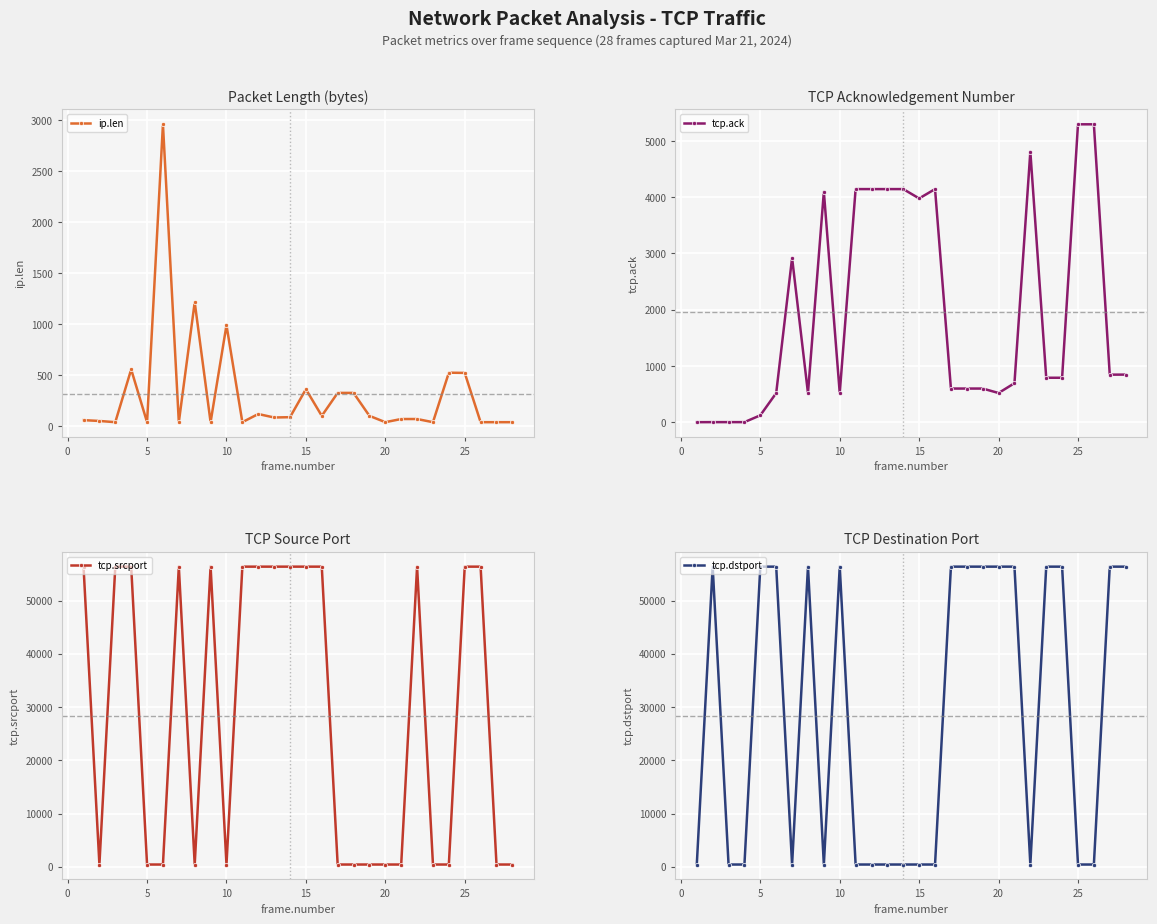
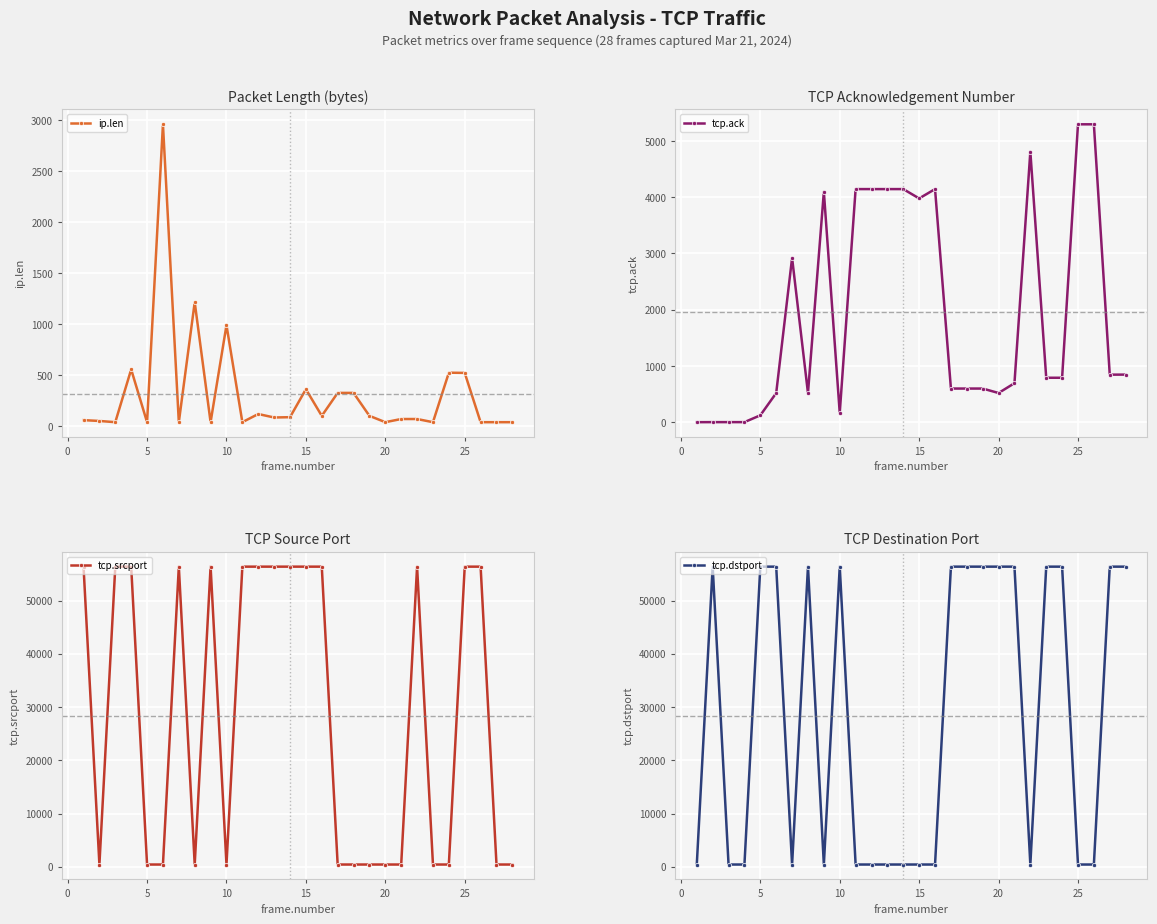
TCP Acknowledgement Number, 10: 500 -> 200
